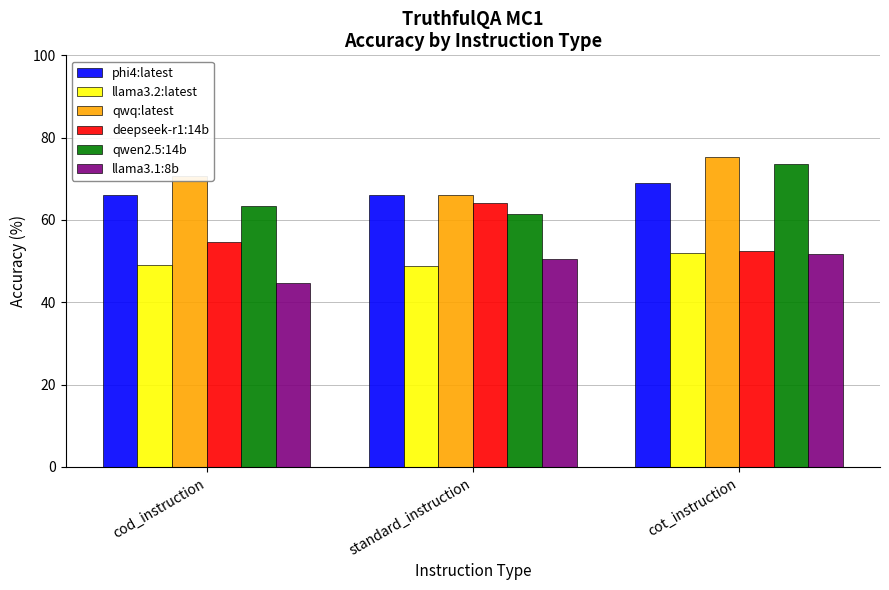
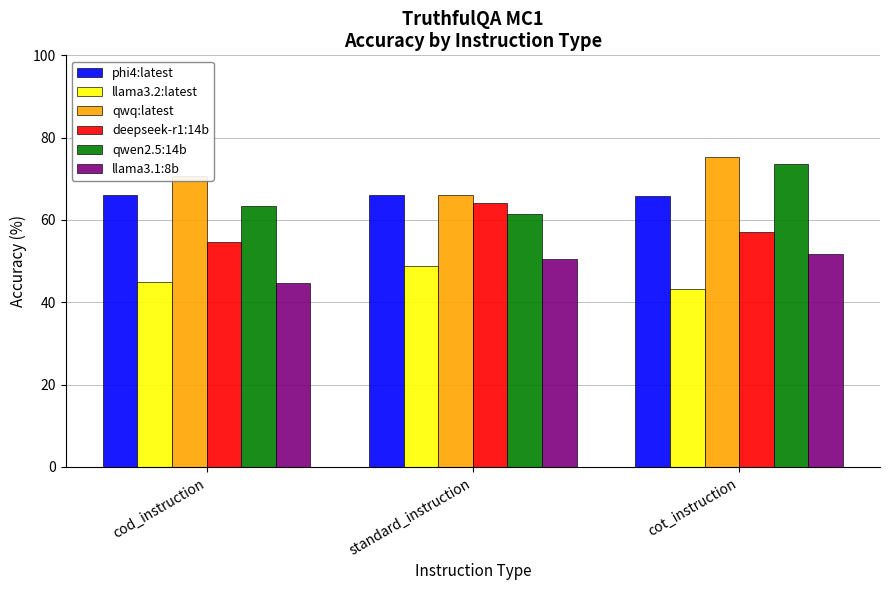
llama3.2:latest, cod_instruction: 49 -> 45
phi4:latest, cot_instruction: 69 -> 66
llama3.2:latest, cot_instruction: 52 -> 43
deepseek-r1:14b, cot_instruction: 53 -> 57
